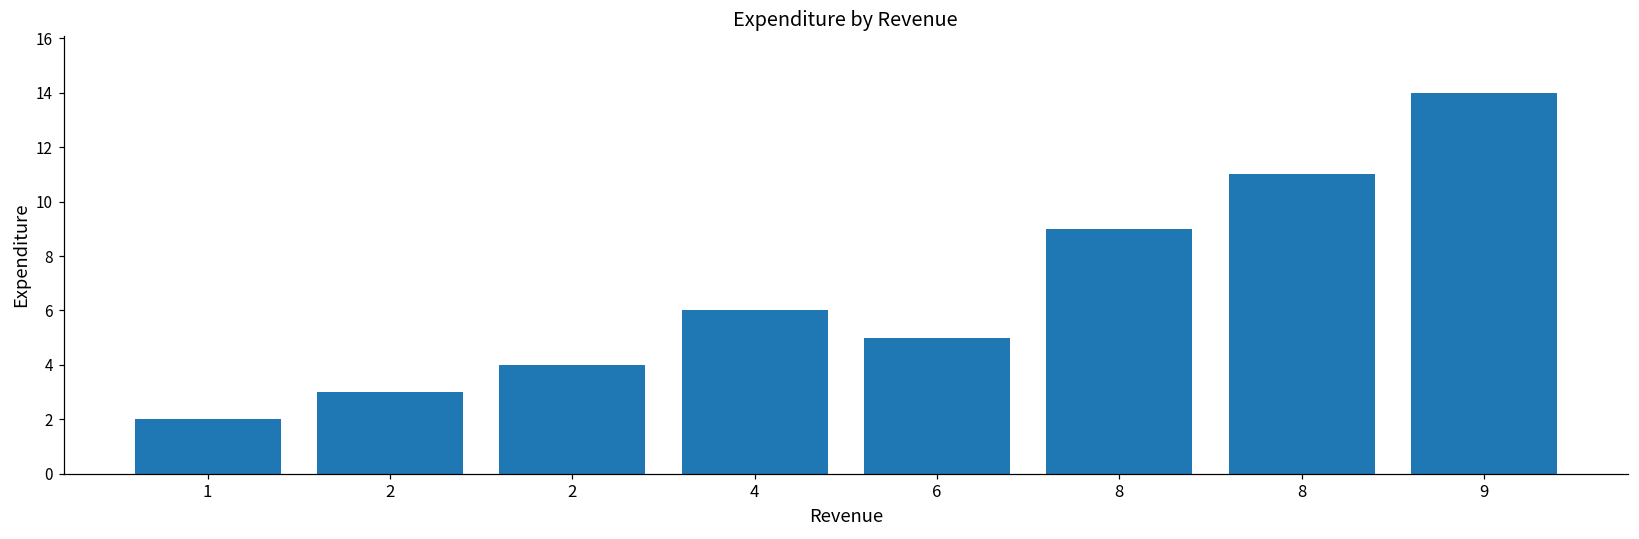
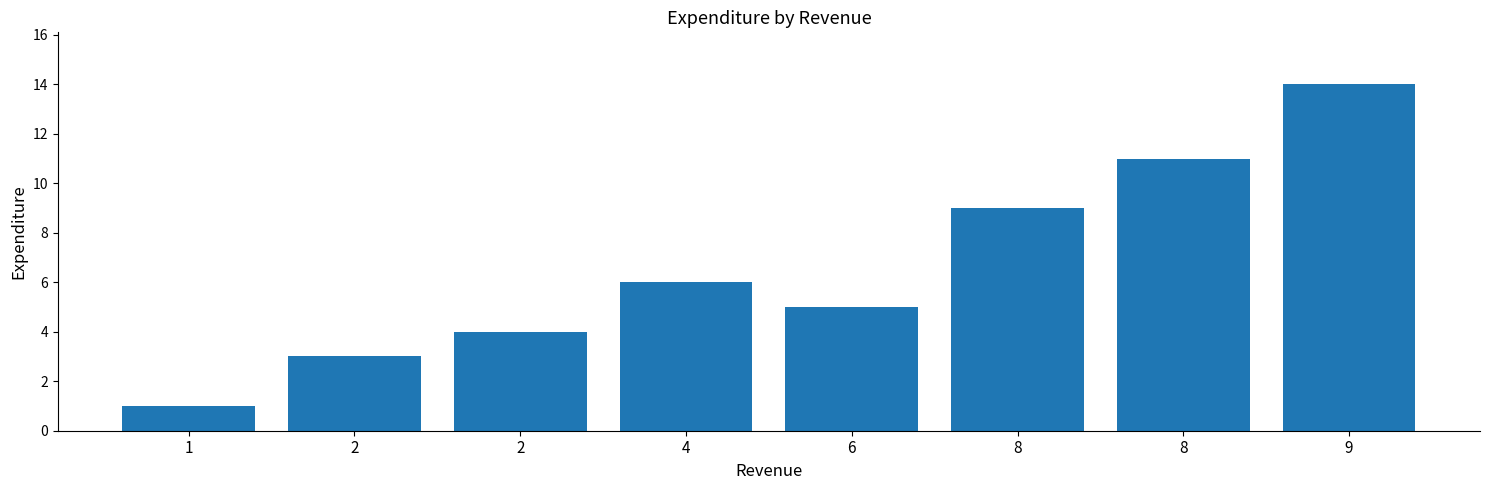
1: 2 -> 1
